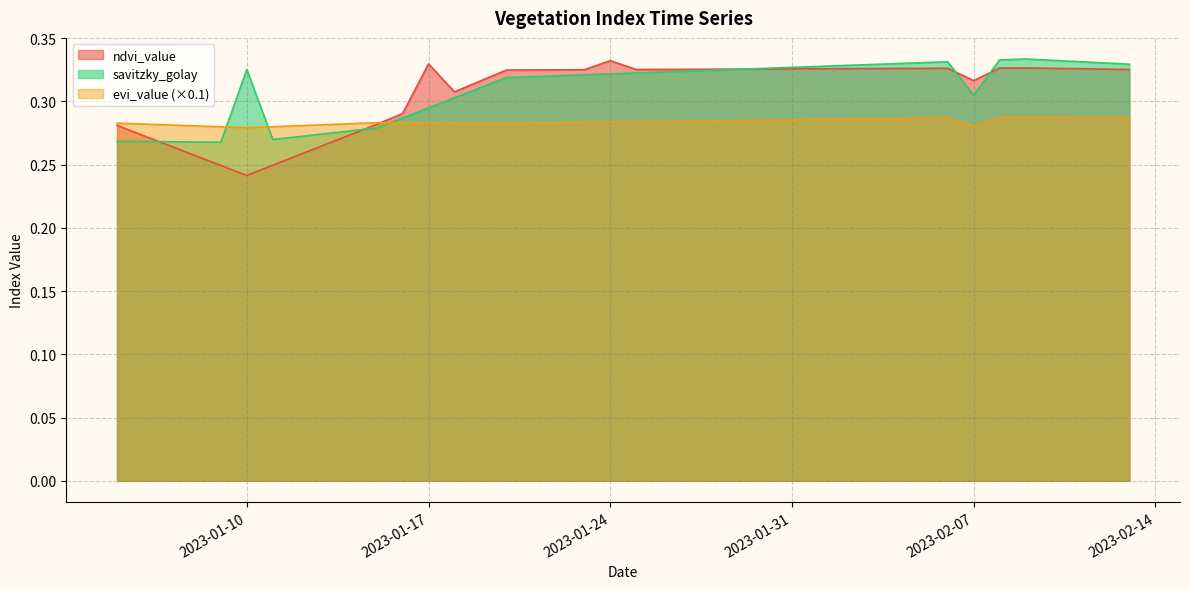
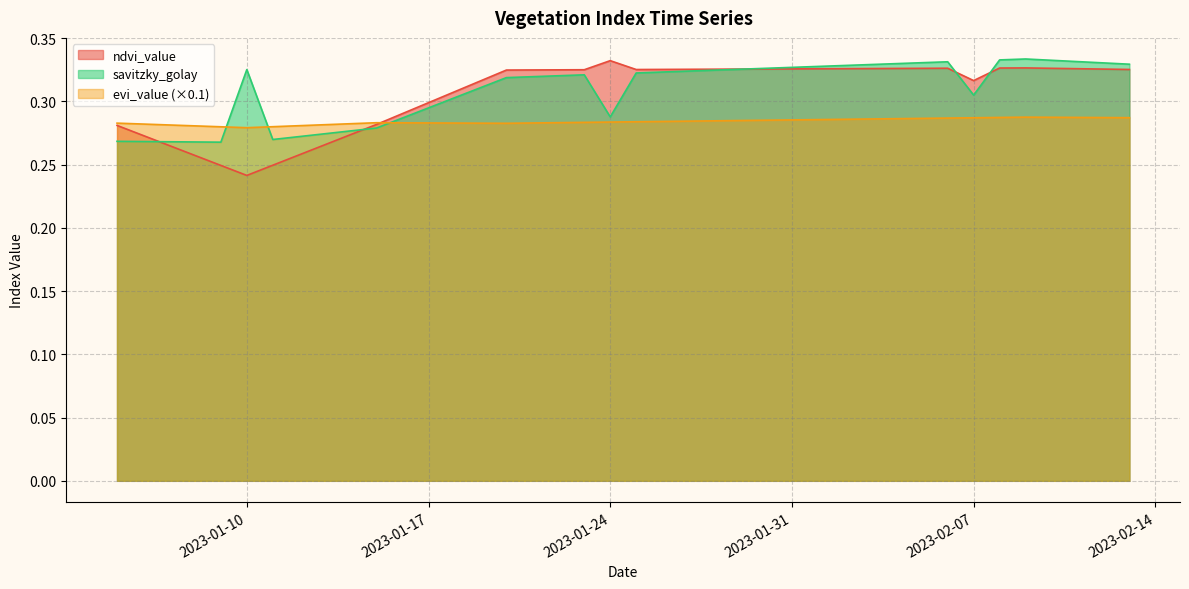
ndvi_value, 2023-01-17: 0.330 -> 0.299
savitzky_golay, 2023-01-24: 0.322 -> 0.288
evi_value (×0.1), 2023-02-07: 0.280 -> 0.287
